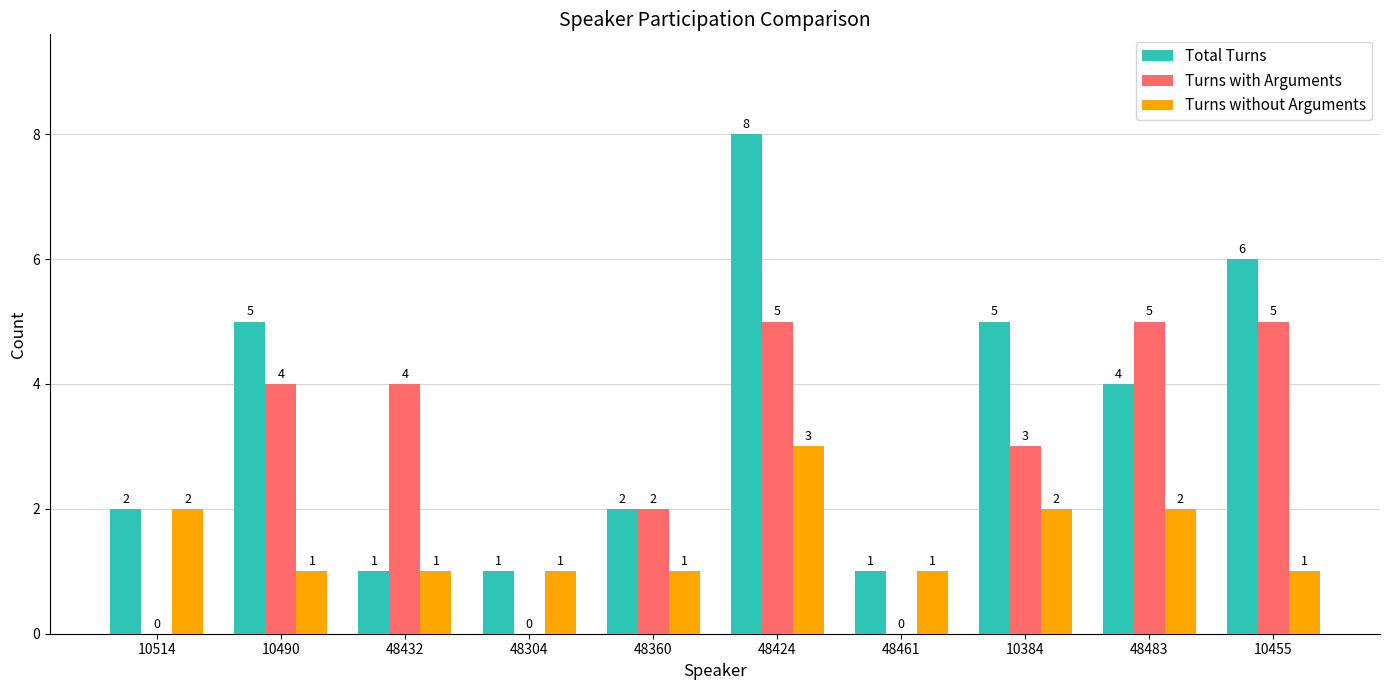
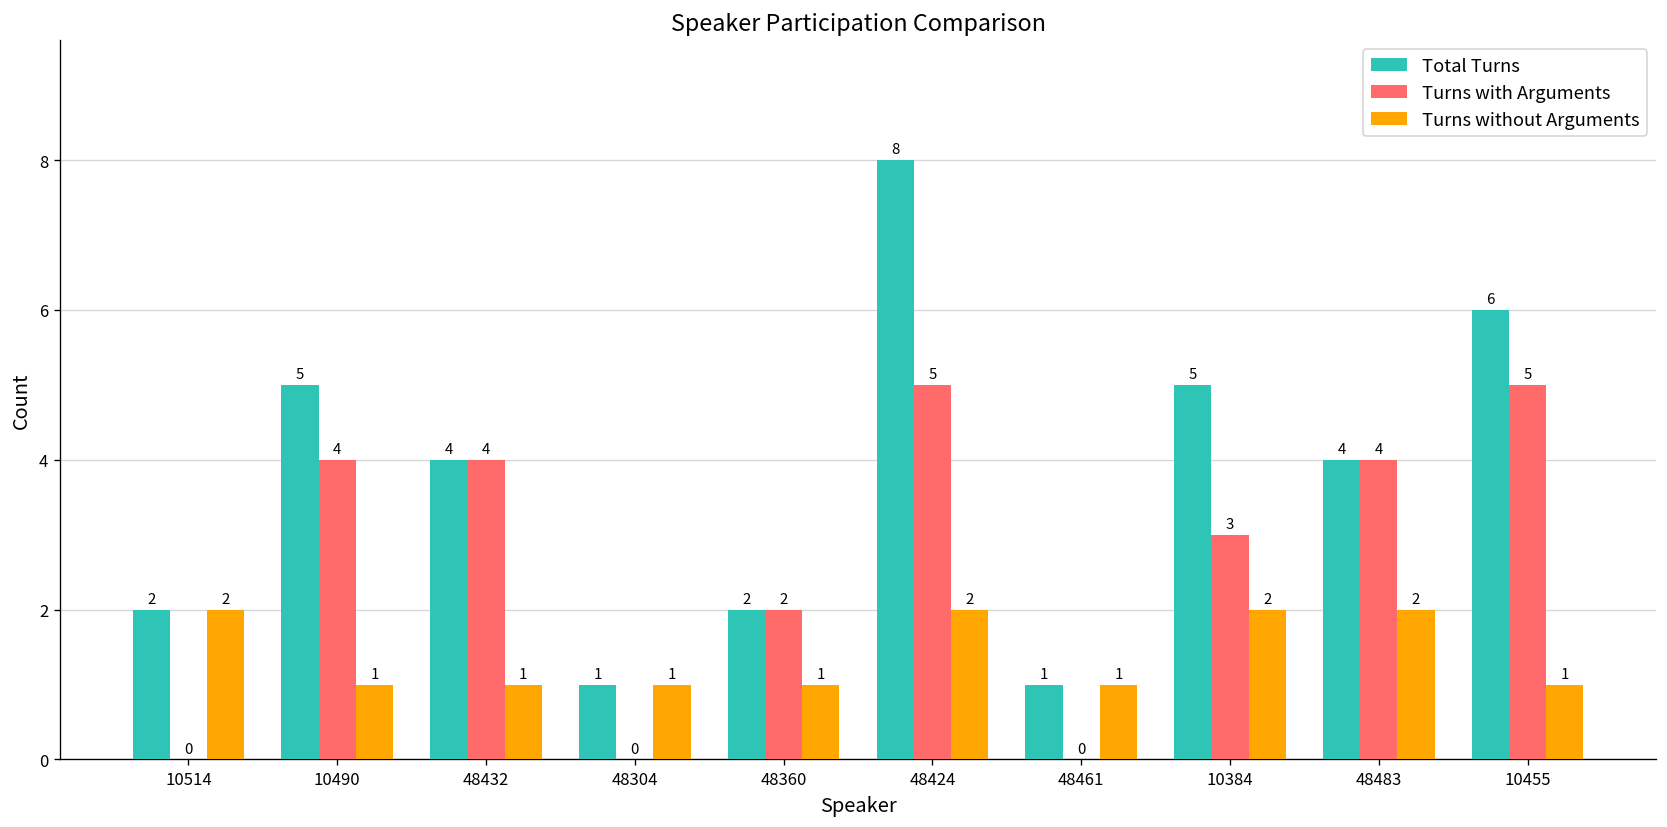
Total Turns, 48432: 1 -> 4
Turns without Arguments, 48424: 3 -> 2
Turns with Arguments, 48483: 5 -> 4
